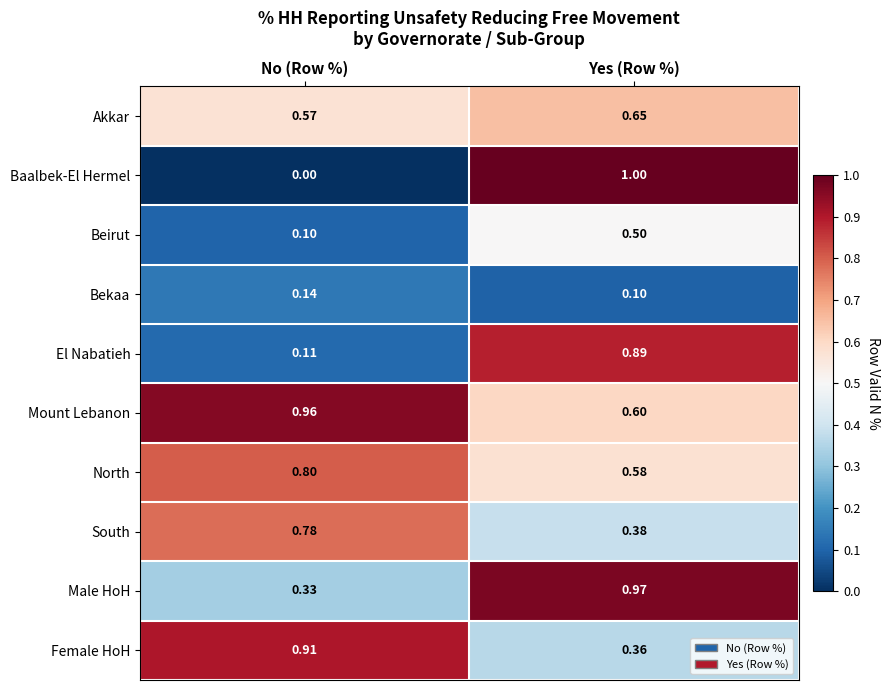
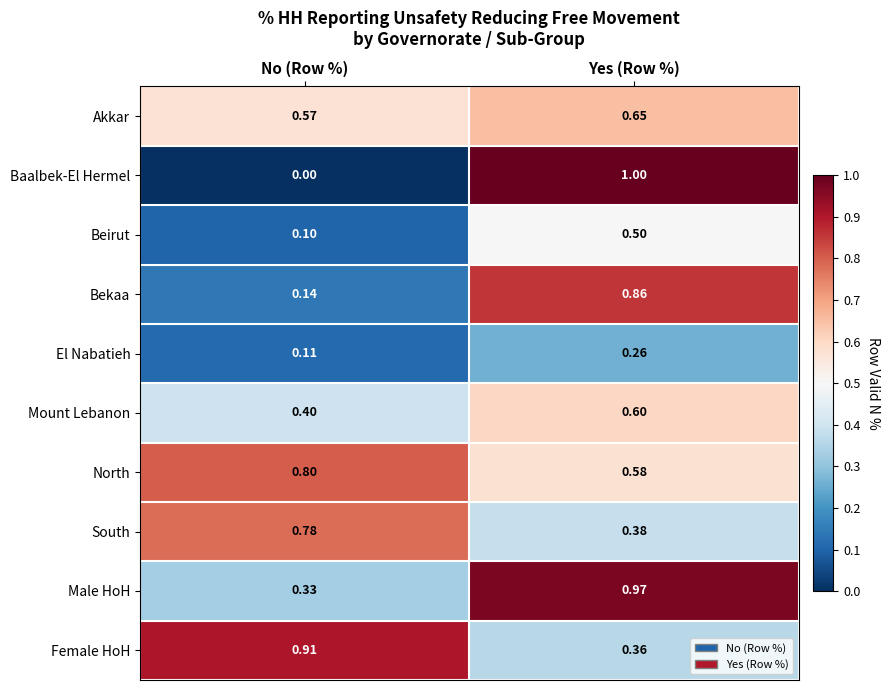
Bekaa, Yes (Row %): 0.10 -> 0.86
El Nabatieh, Yes (Row %): 0.89 -> 0.26
Mount Lebanon, No (Row %): 0.96 -> 0.40
